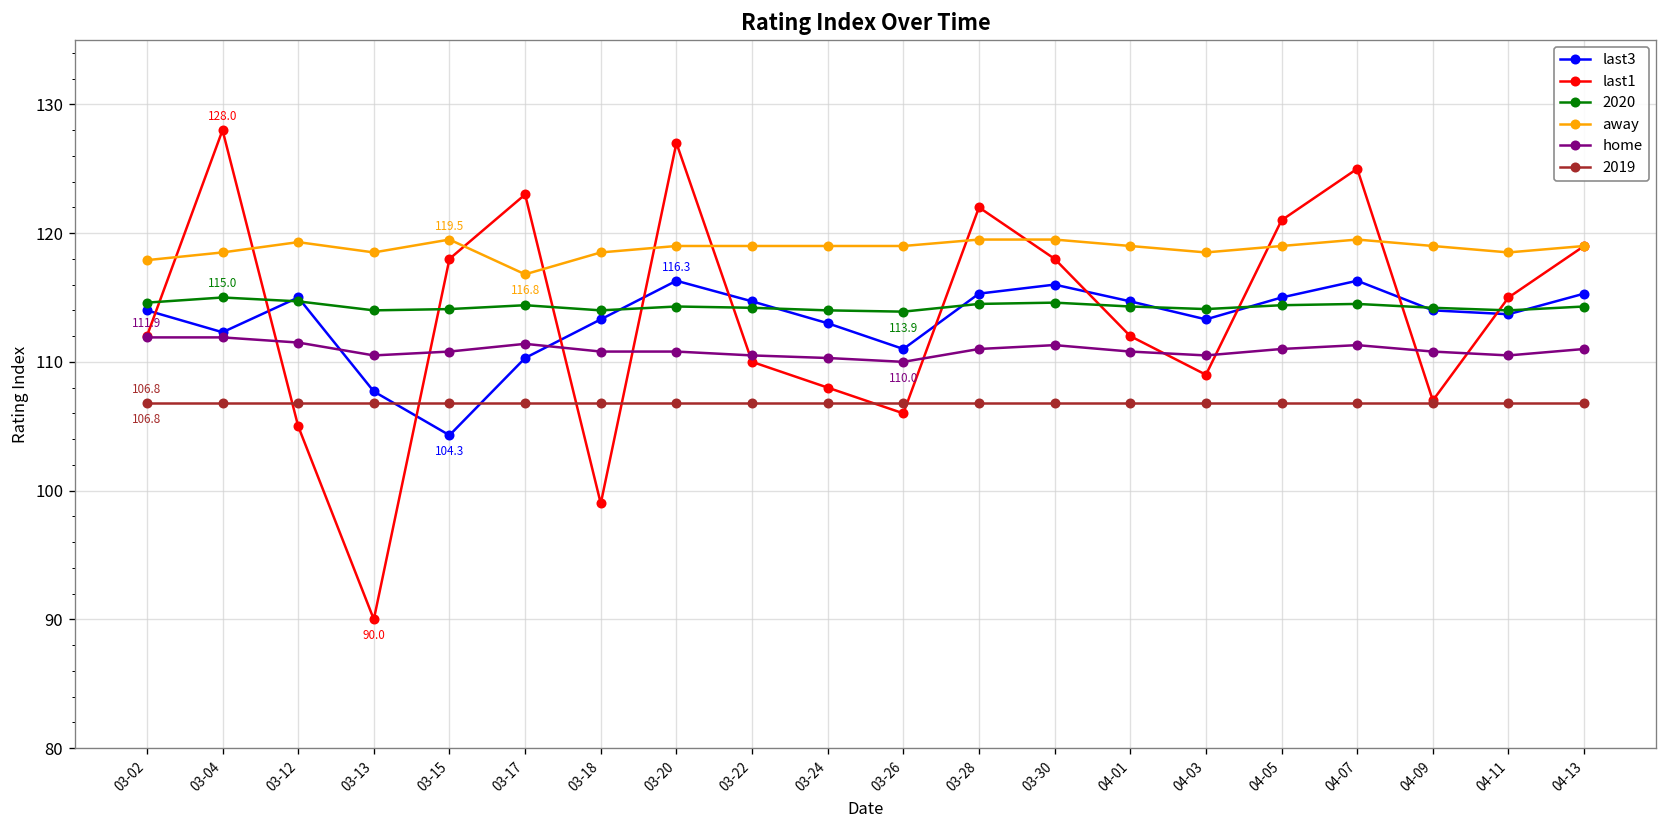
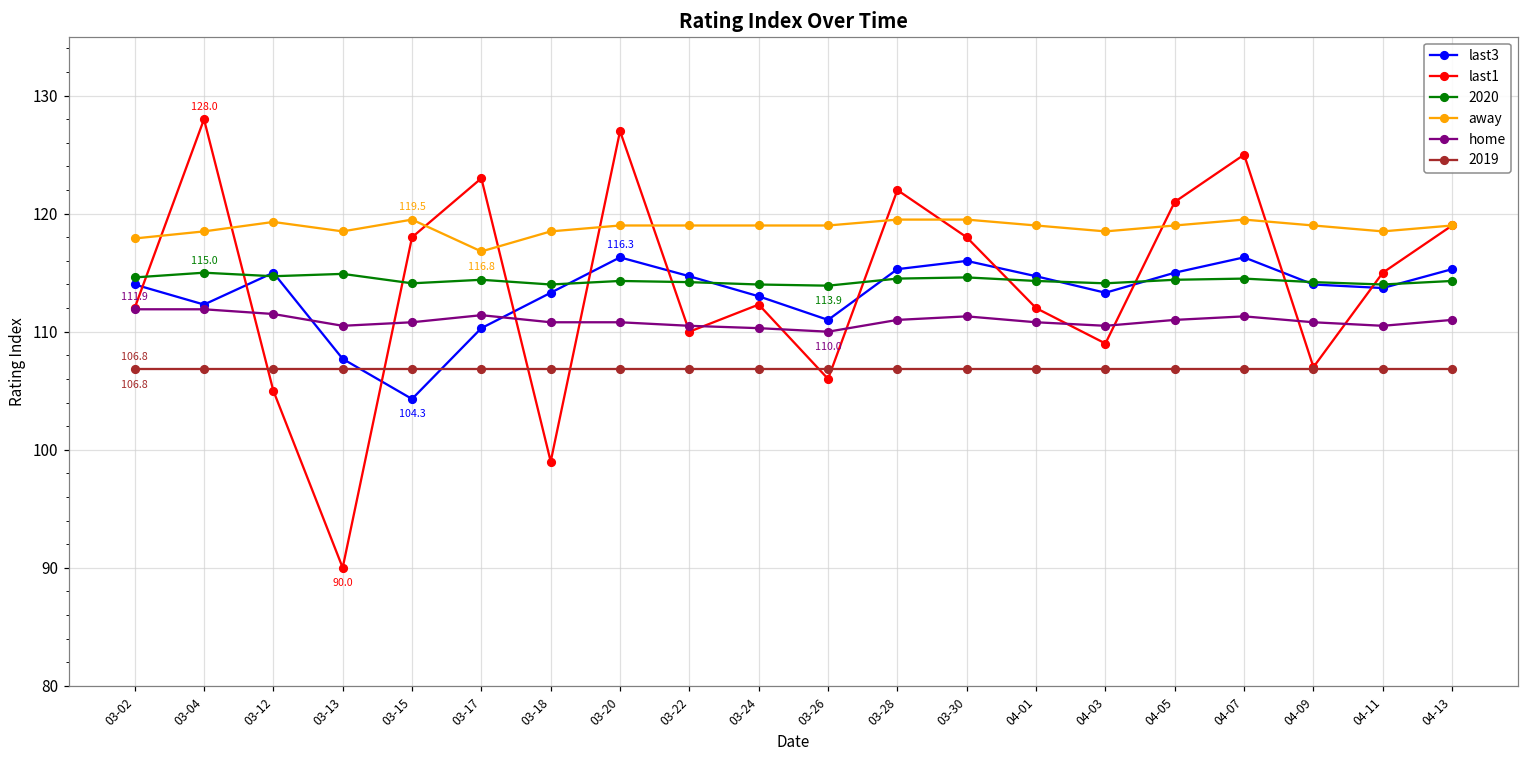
2020, 03-13: 114.0 -> 114.9
last1, 03-24: 108.0 -> 112.3
